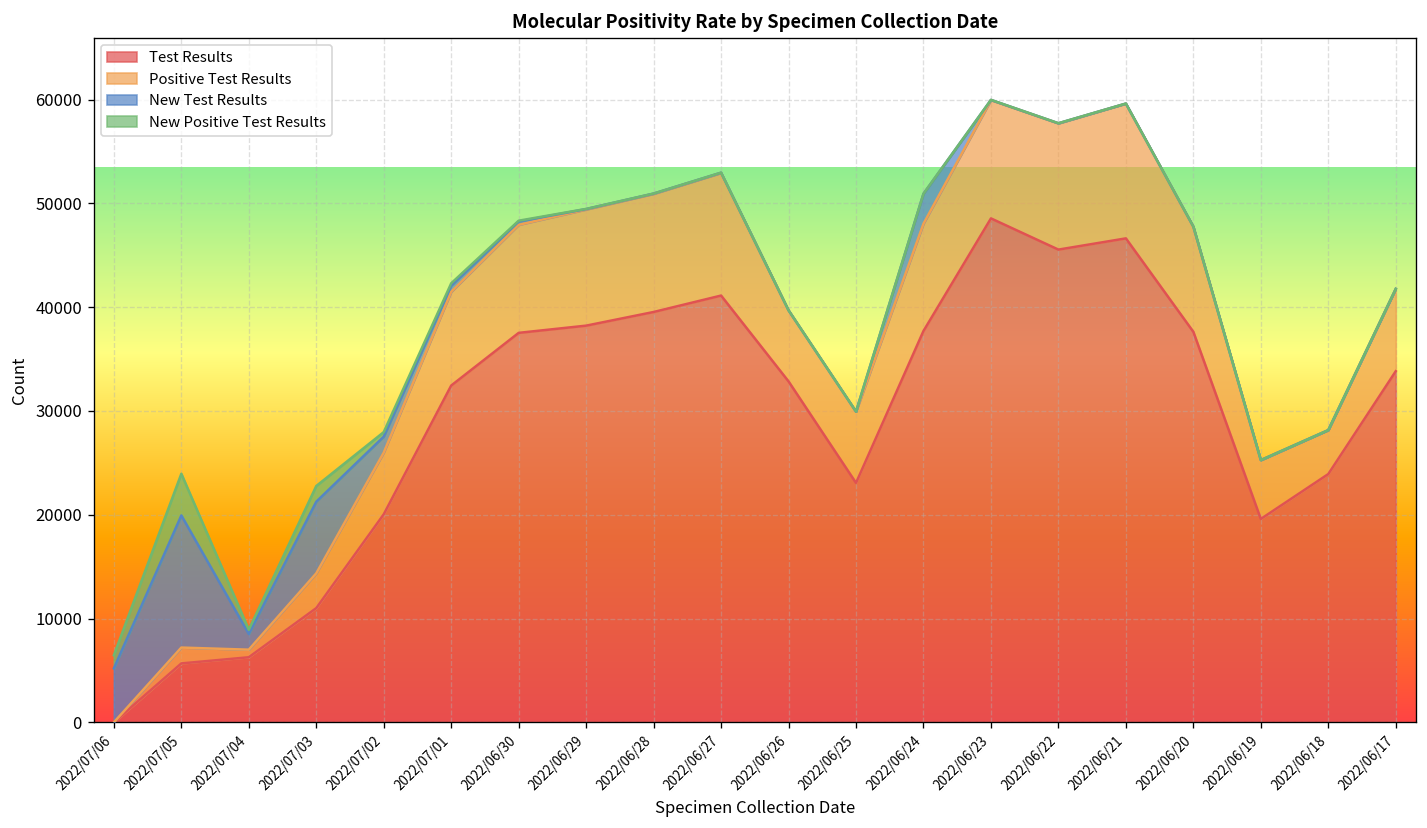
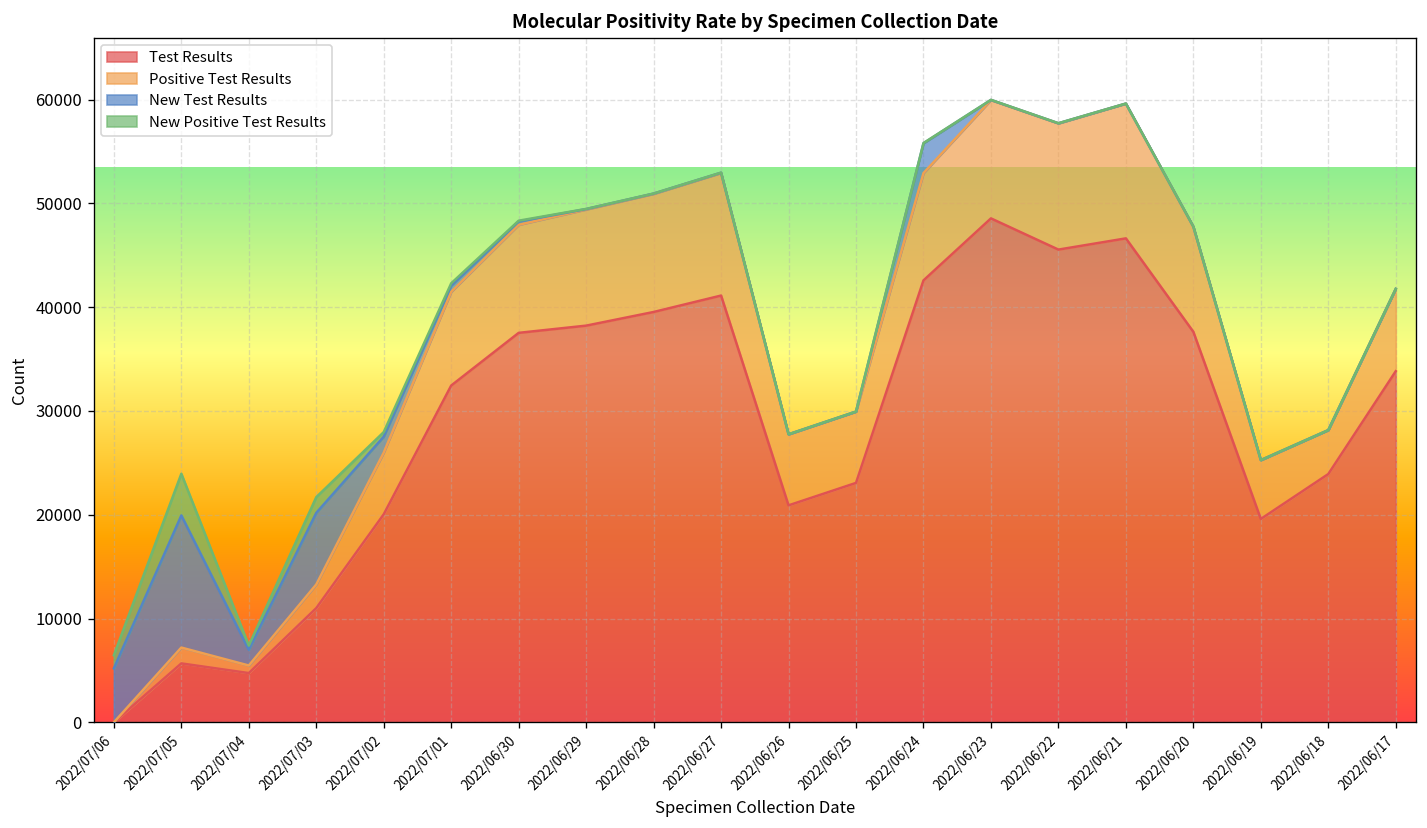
Test Results, 2022/07/04: 6000 -> 5000
Positive Test Results, 2022/07/03: 3000 -> 2000
Test Results, 2022/06/26: 33000 -> 21000
Test Results, 2022/06/24: 38000 -> 43000
